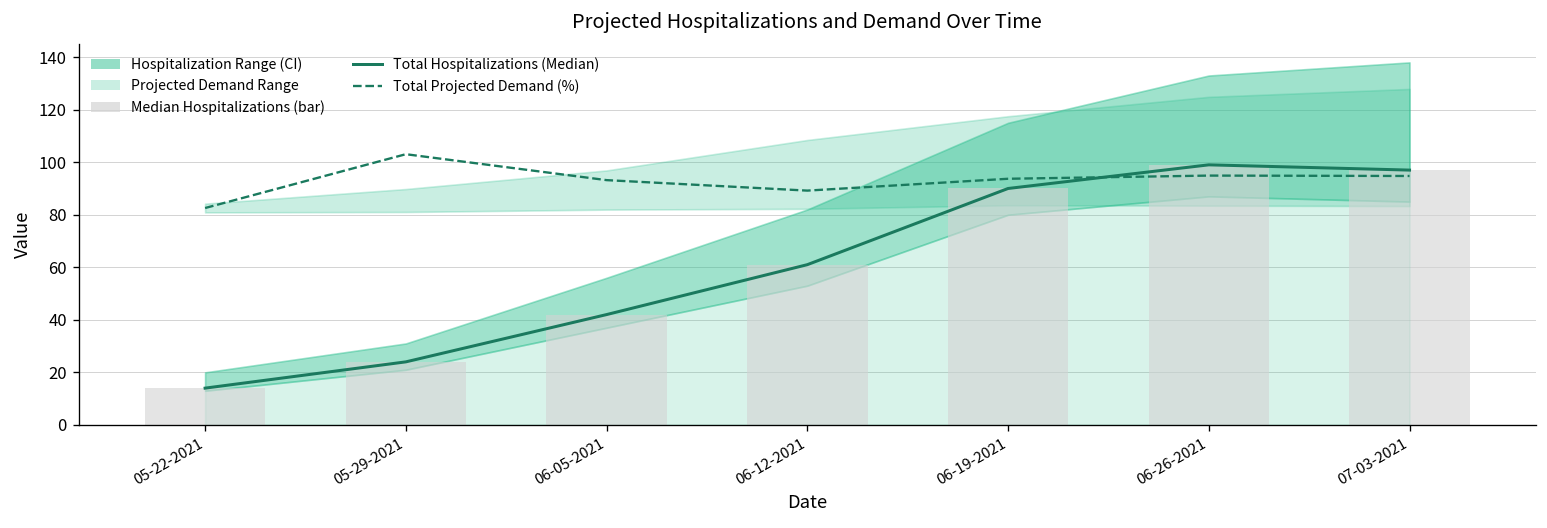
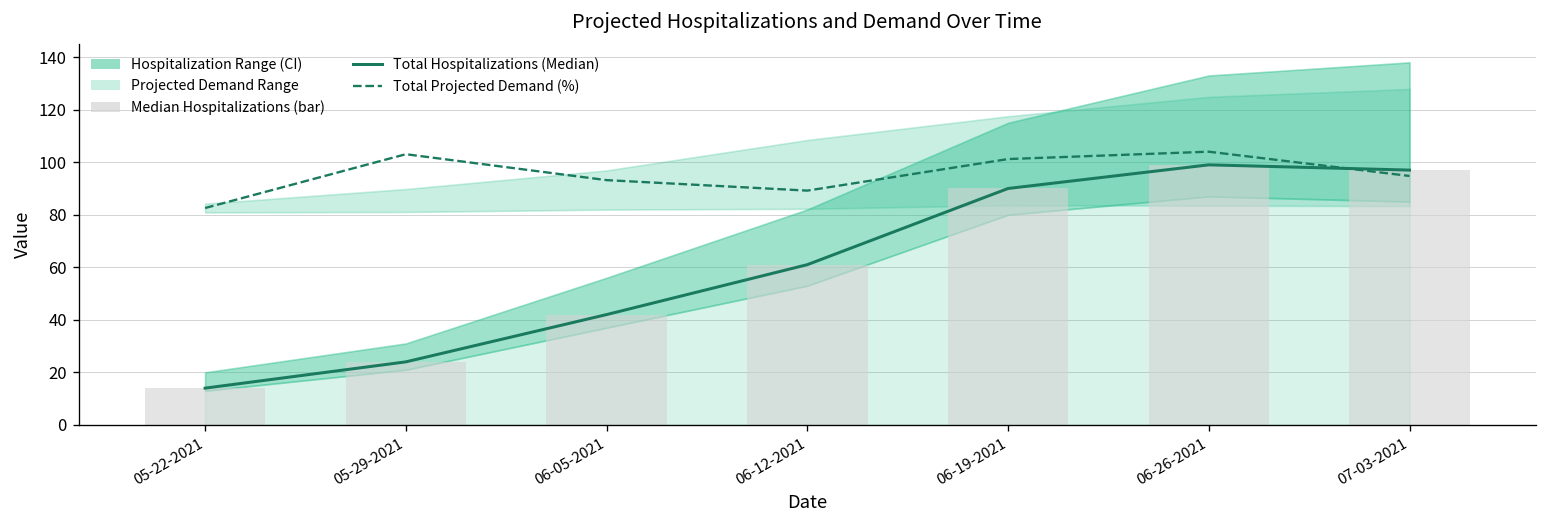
Total Projected Demand (%), 06-19-2021: 94 -> 101
Total Projected Demand (%), 06-26-2021: 95 -> 104
